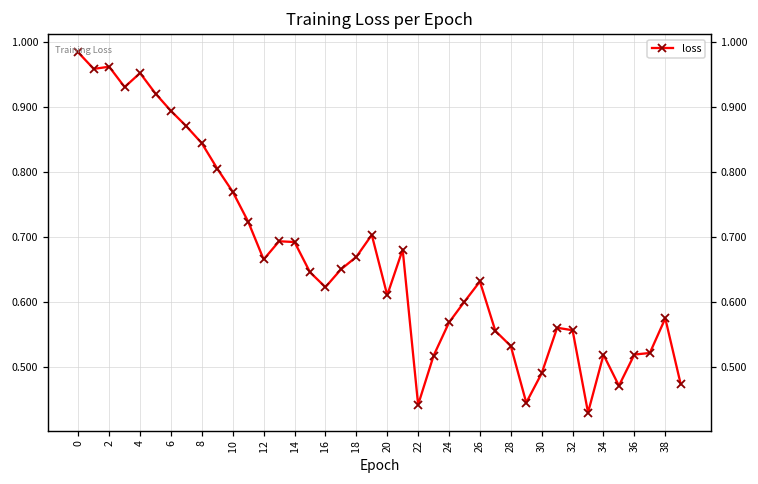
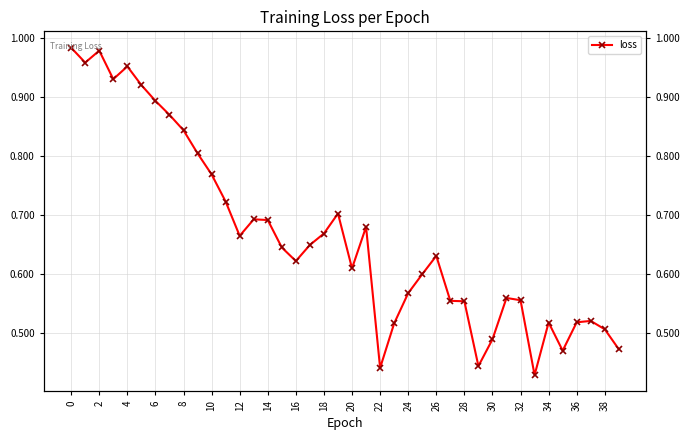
2: 0.96 -> 0.98
28: 0.53 -> 0.55
38: 0.57 -> 0.51
